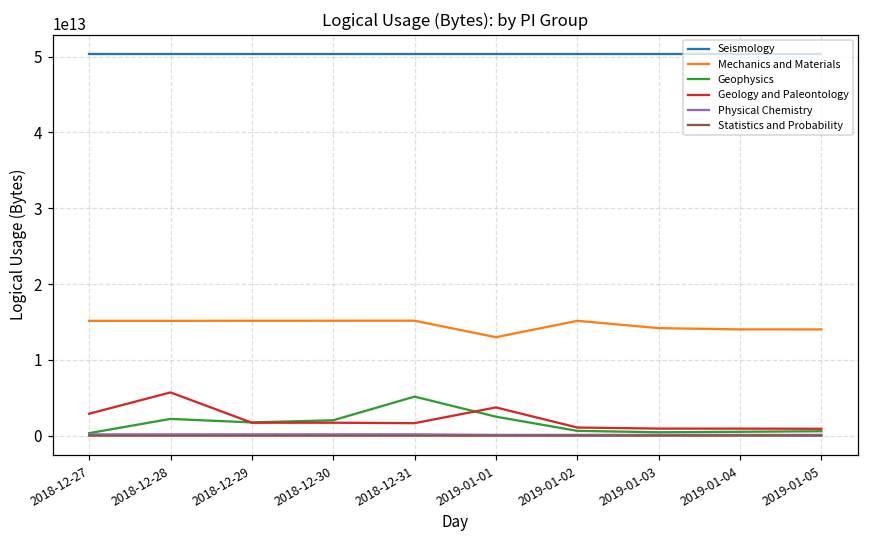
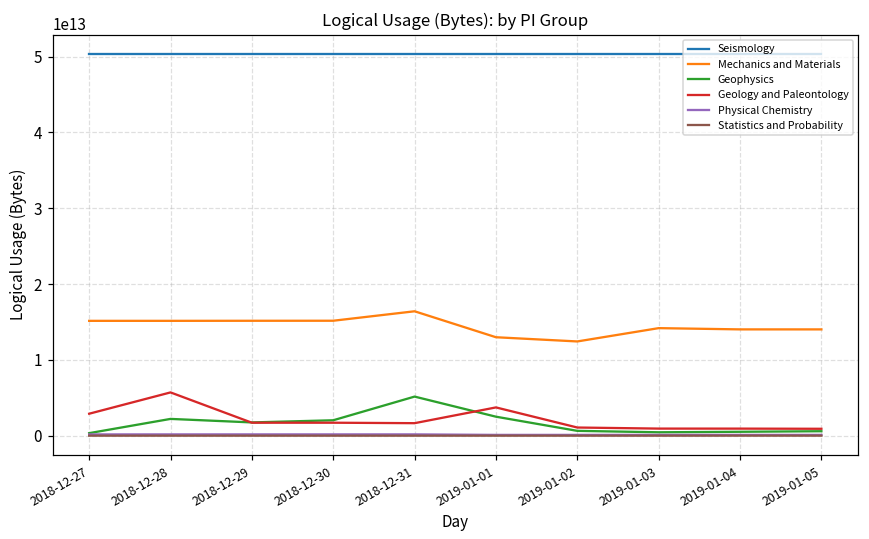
Mechanics and Materials, 2018-12-31: 15000000000000 -> 16000000000000
Mechanics and Materials, 2019-01-02: 15000000000000 -> 12000000000000
